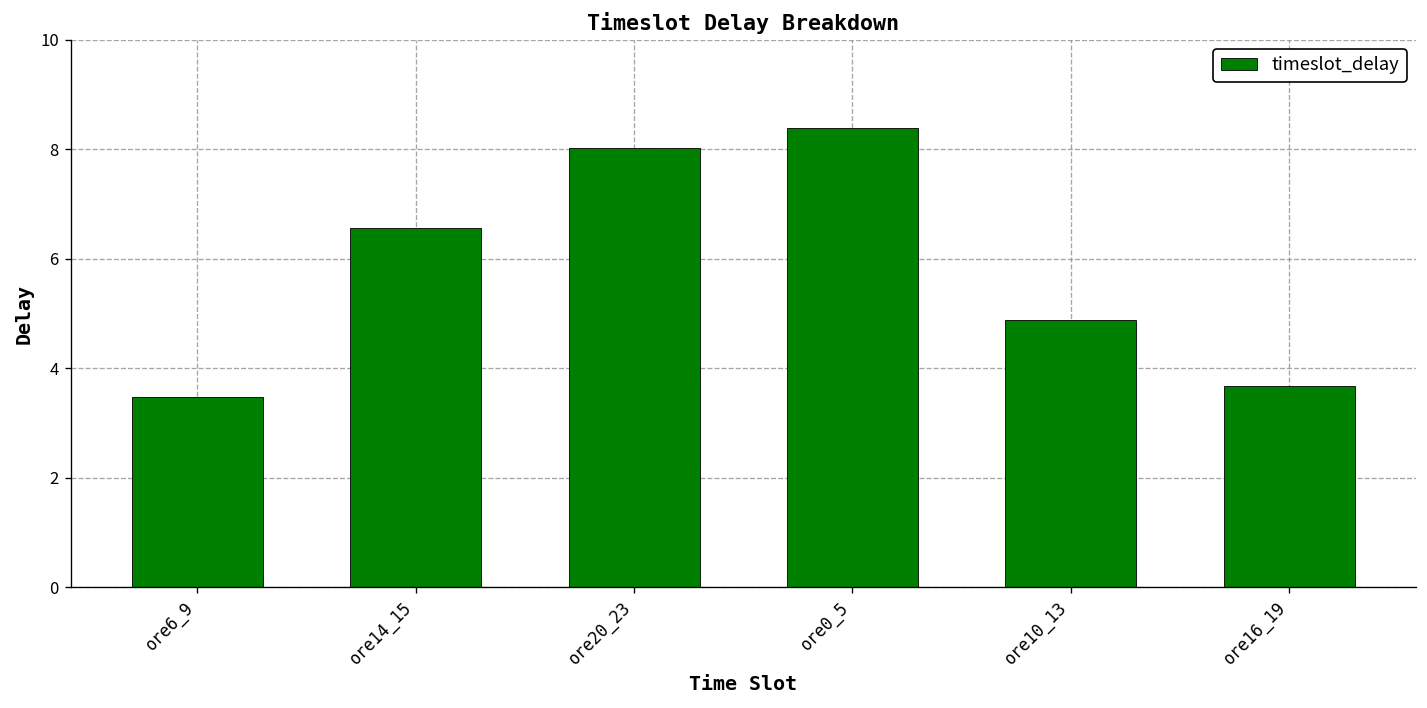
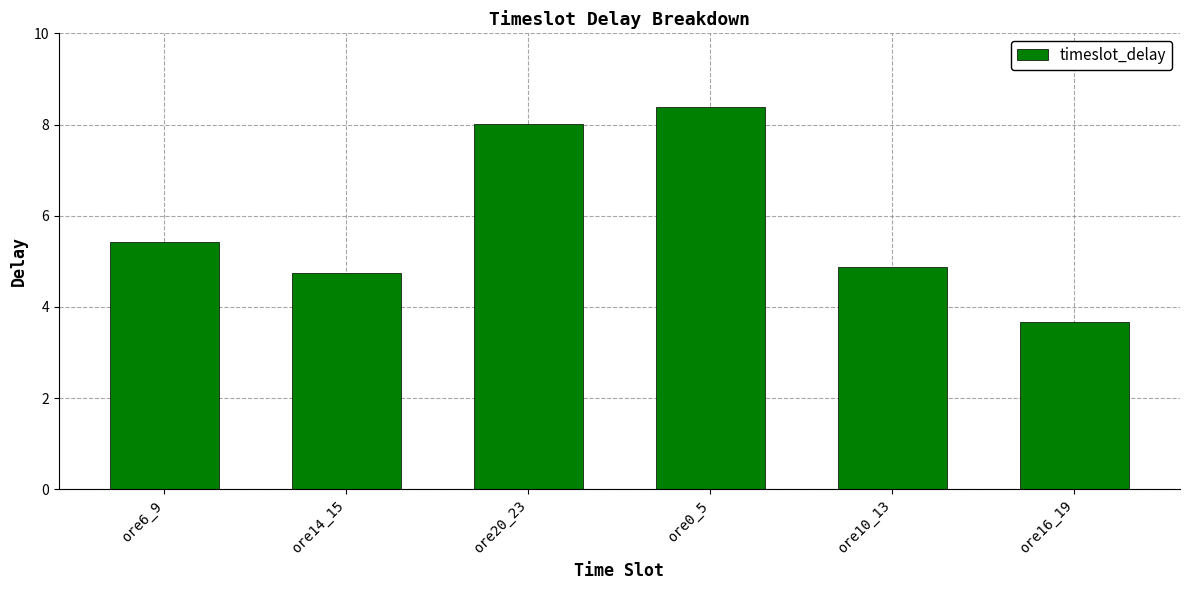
ore6_9: 3.5 -> 5.4
ore14_15: 6.6 -> 4.7
